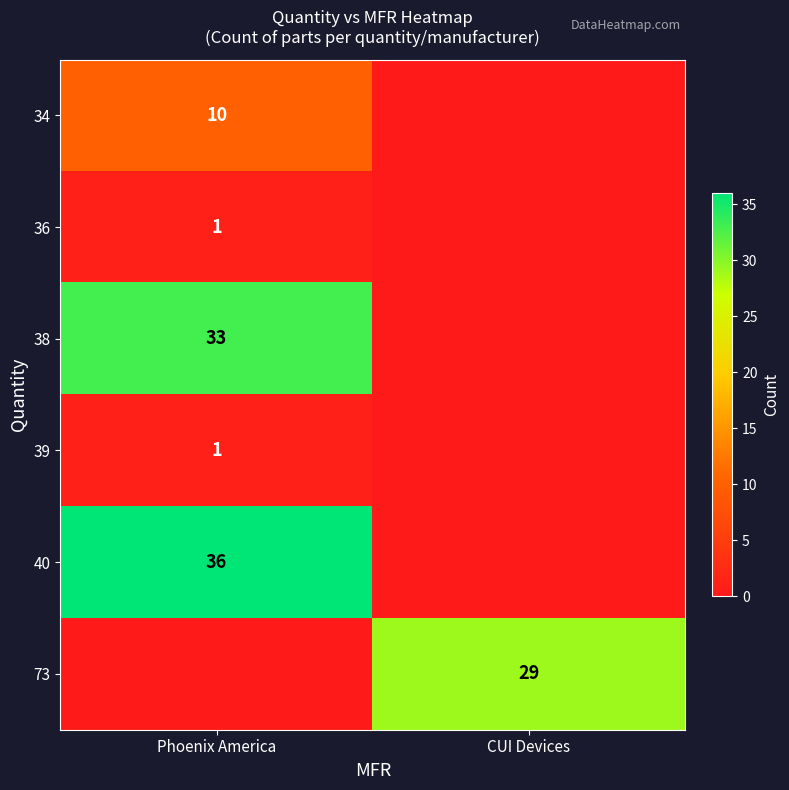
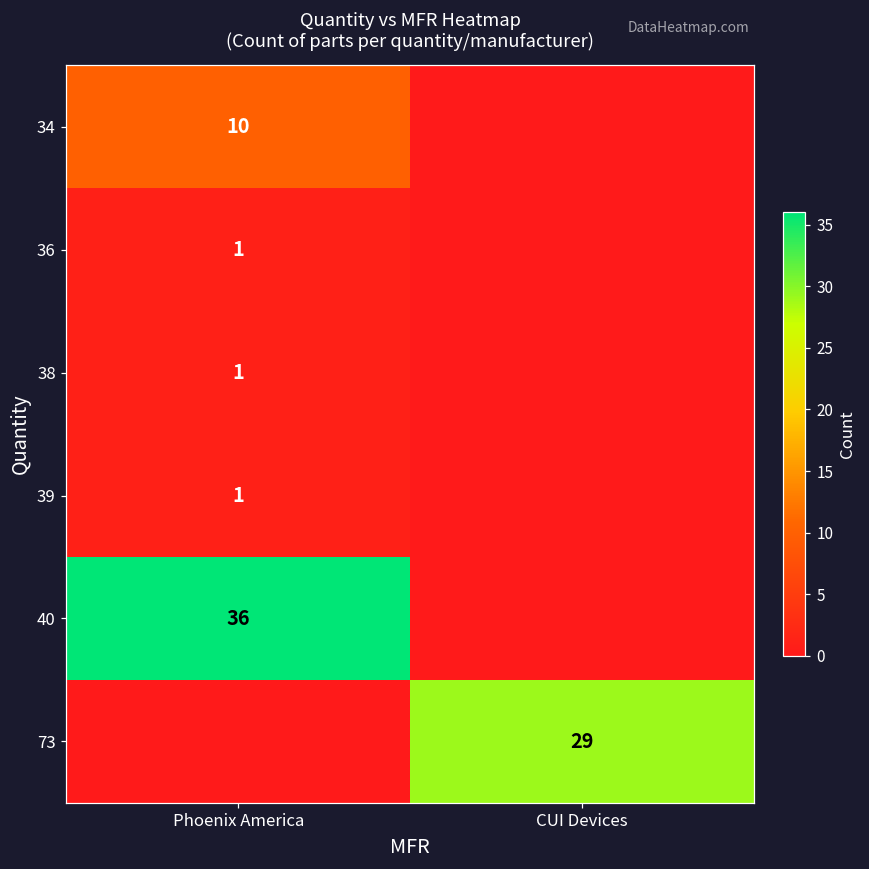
38, Phoenix America: 33 -> 1
